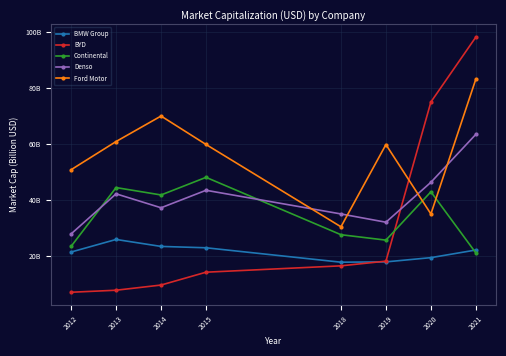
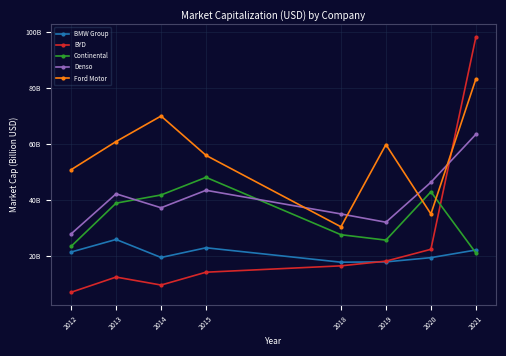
BYD, 2013: 8000000000 -> 12000000000
Continental, 2013: 44000000000 -> 39000000000
BMW Group, 2014: 23000000000 -> 19000000000
Ford Motor, 2015: 60000000000 -> 56000000000
BYD, 2020: 75000000000 -> 22000000000
